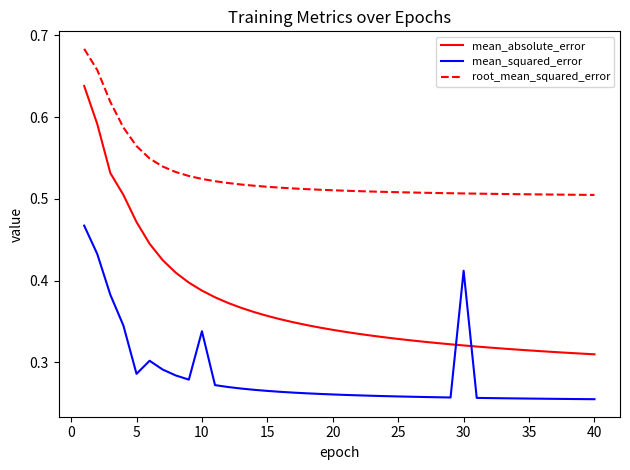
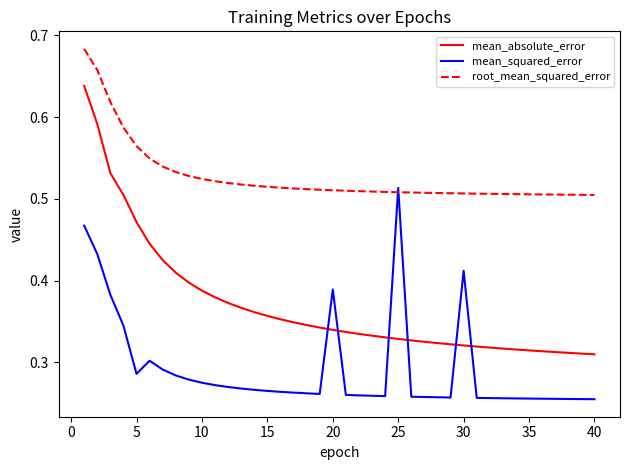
mean_squared_error, 10: 0.34 -> 0.27
mean_squared_error, 20: 0.26 -> 0.39
mean_squared_error, 25: 0.26 -> 0.51
